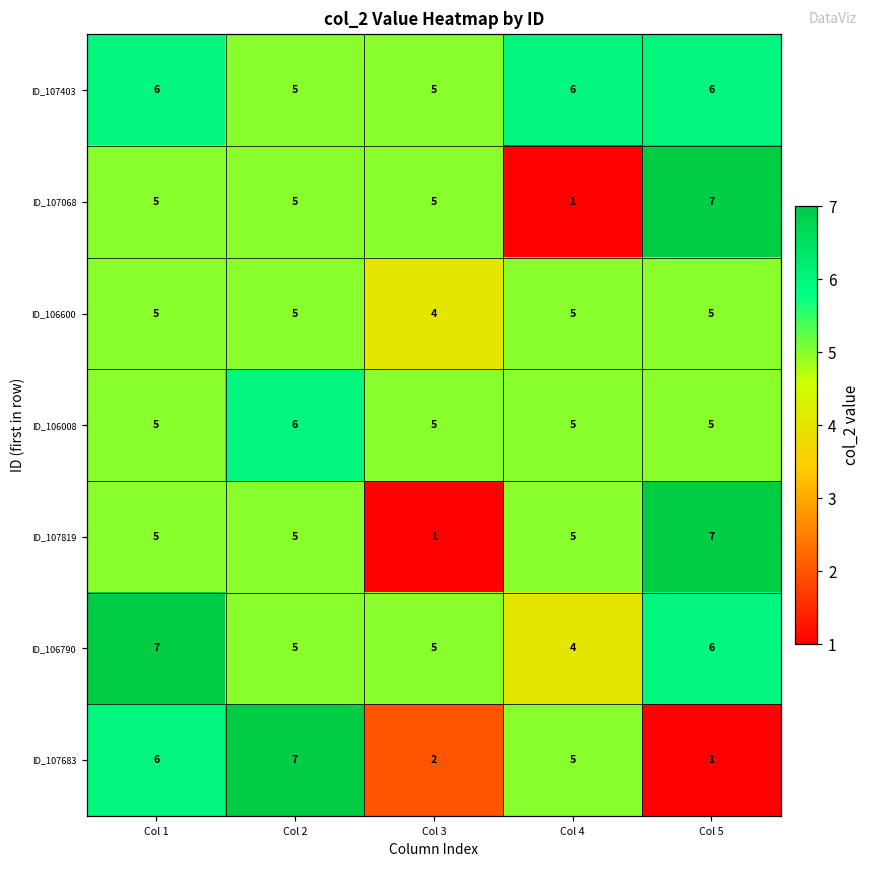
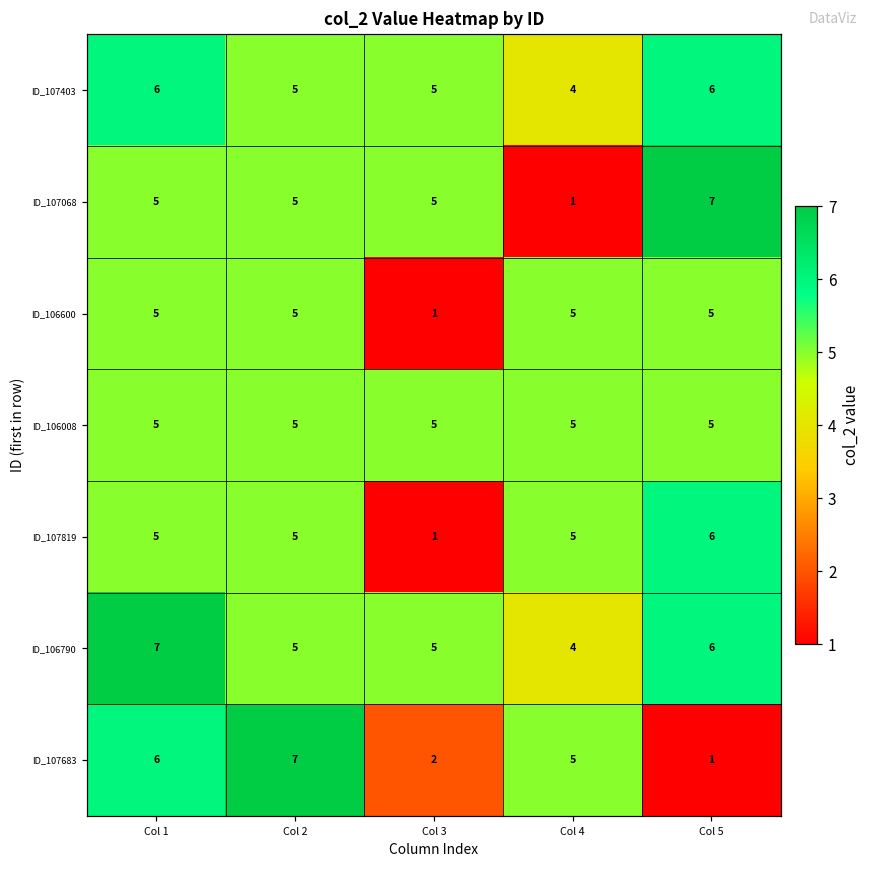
ID_107403, Col 4: 6 -> 4
ID_106600, Col 3: 4 -> 1
ID_106008, Col 2: 6 -> 5
ID_107819, Col 5: 7 -> 6
